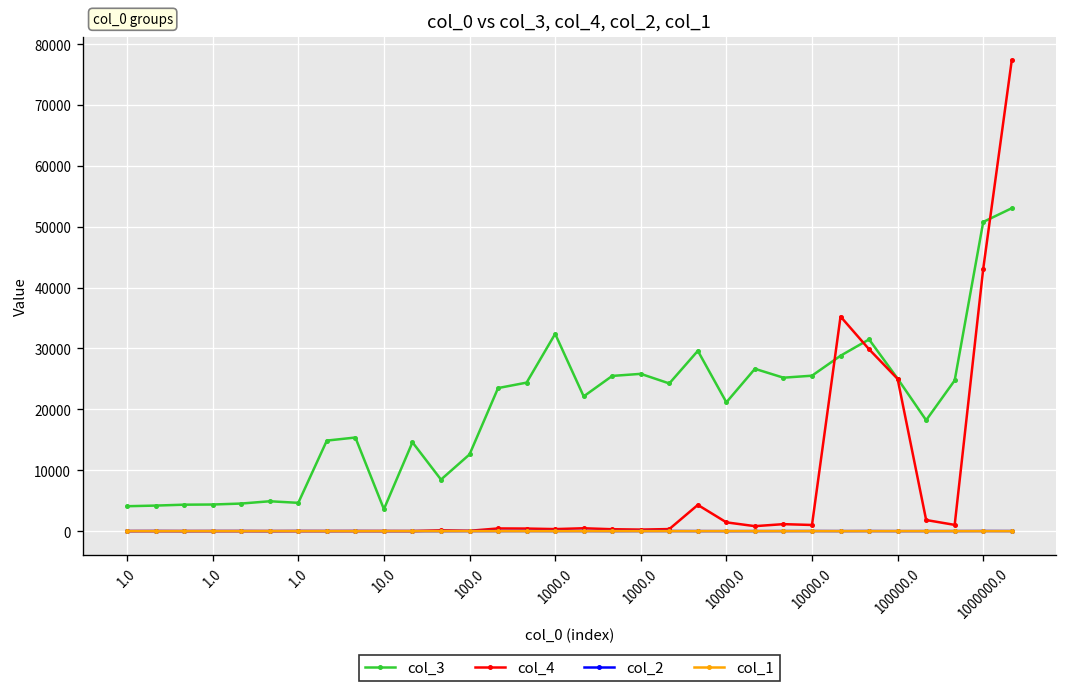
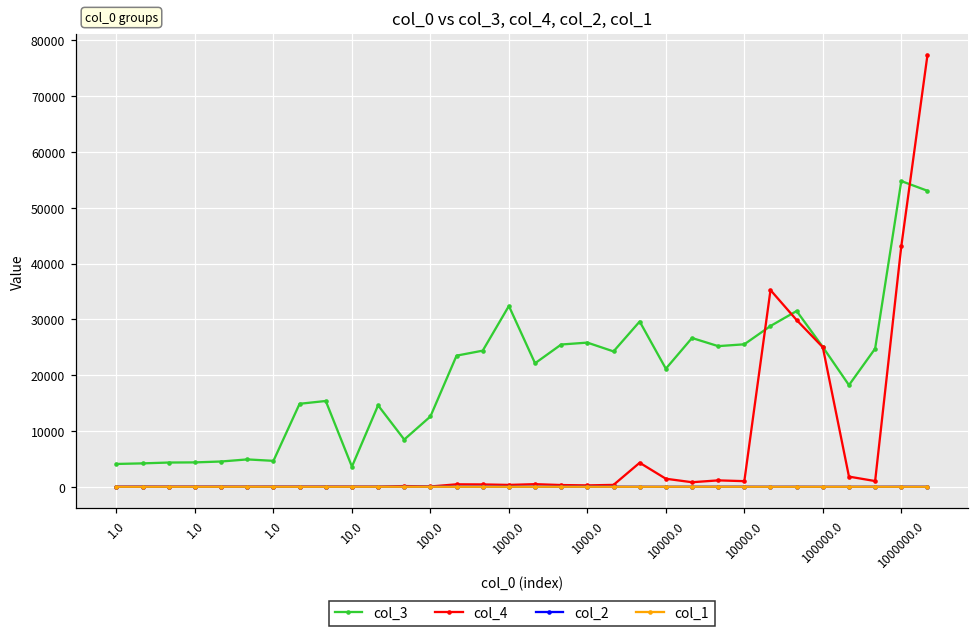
col_3, 1000000.0: 51000 -> 55000
